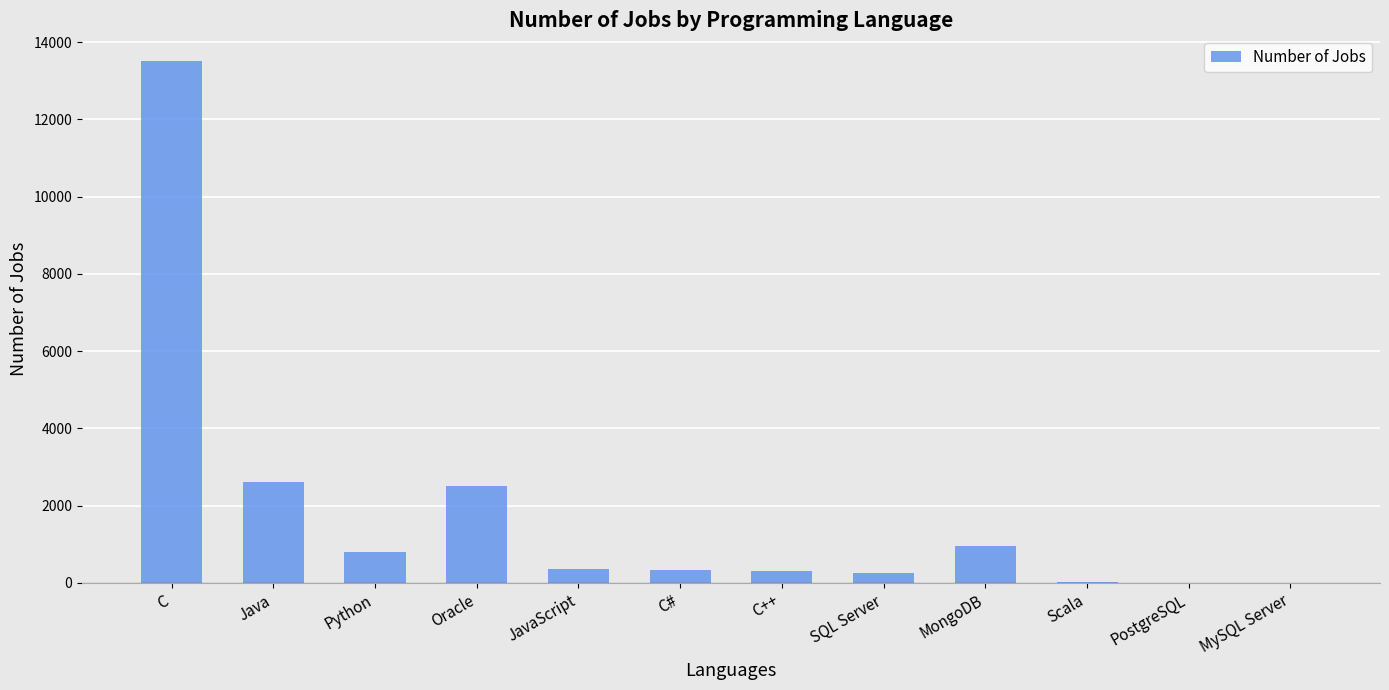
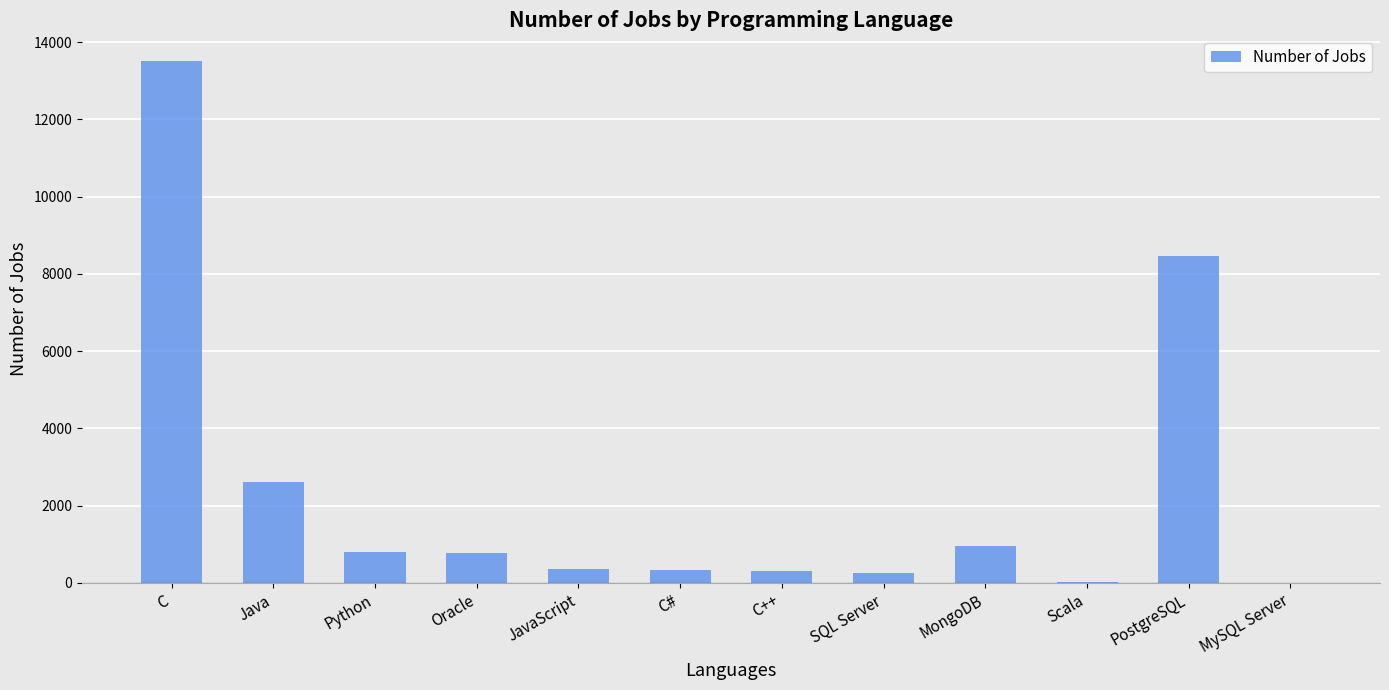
Oracle: 2500 -> 800
PostgreSQL: 0 -> 8500
